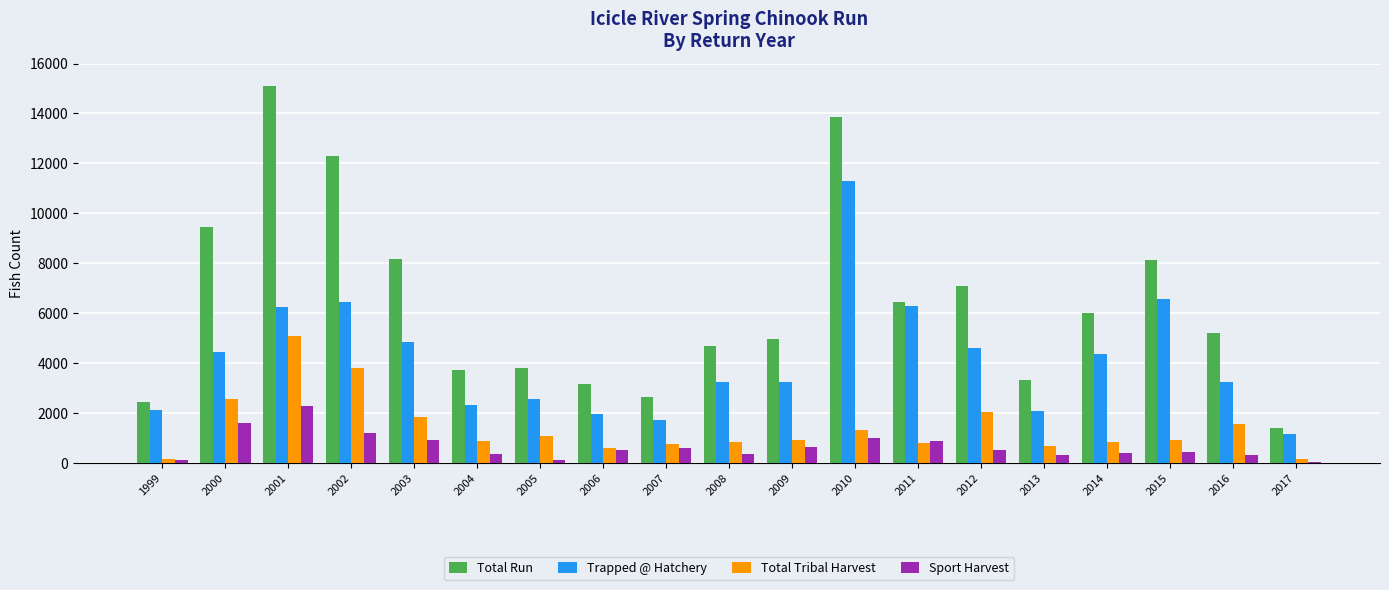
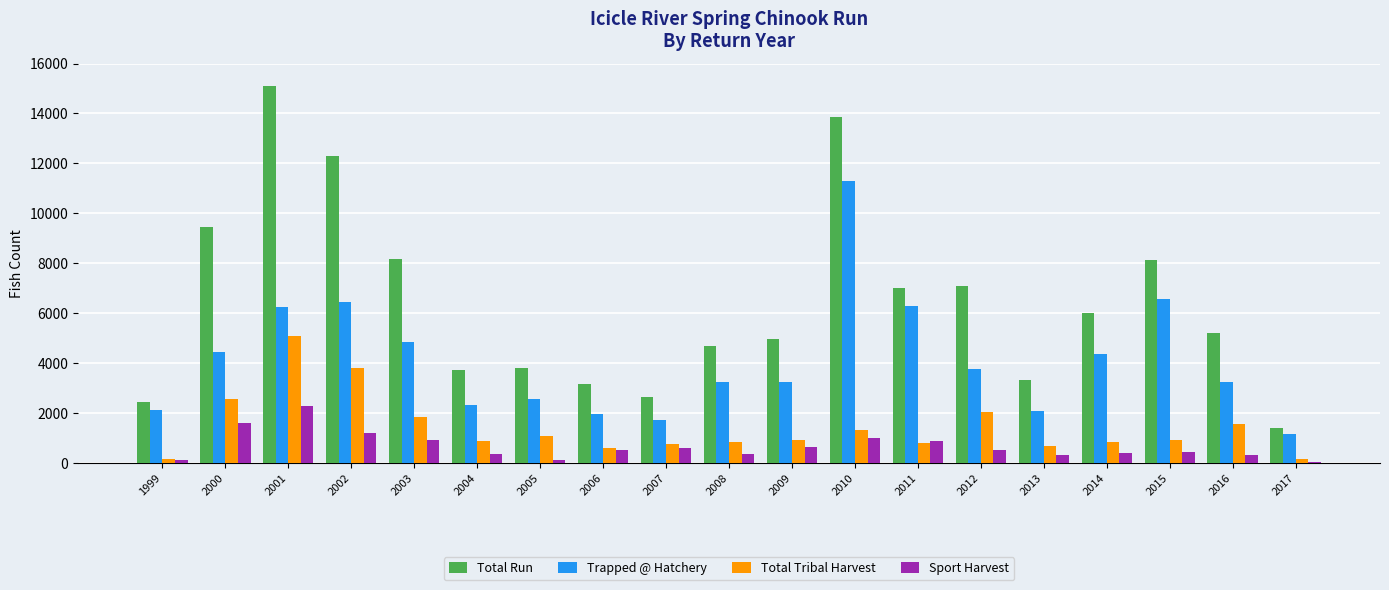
Total Run, 2011: 6500 -> 7000
Trapped @ Hatchery, 2012: 4600 -> 3700
